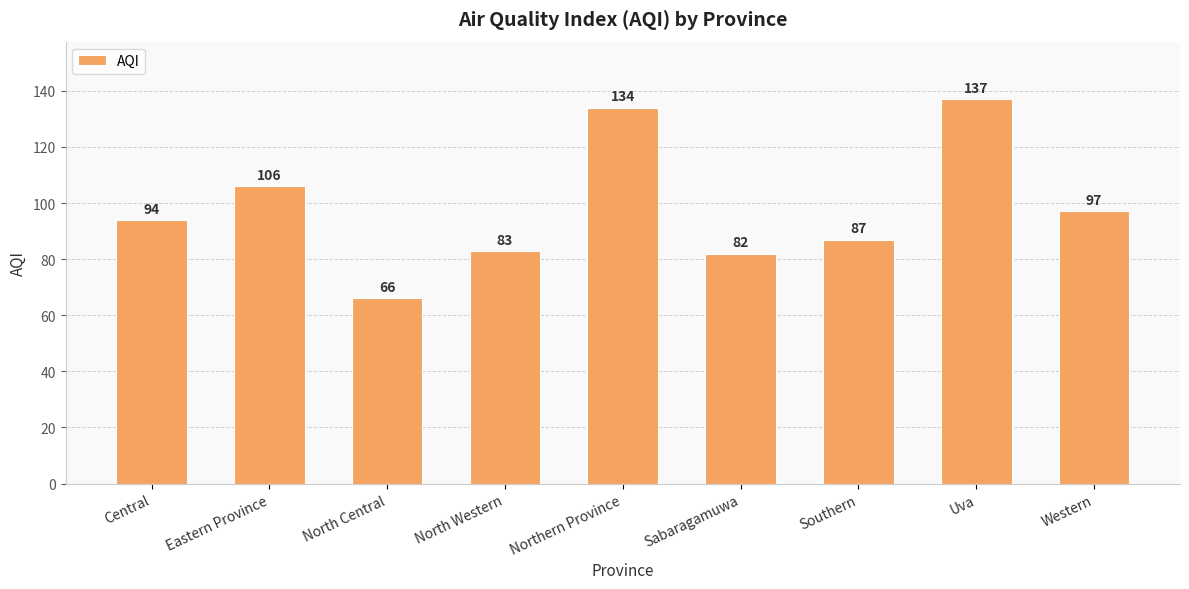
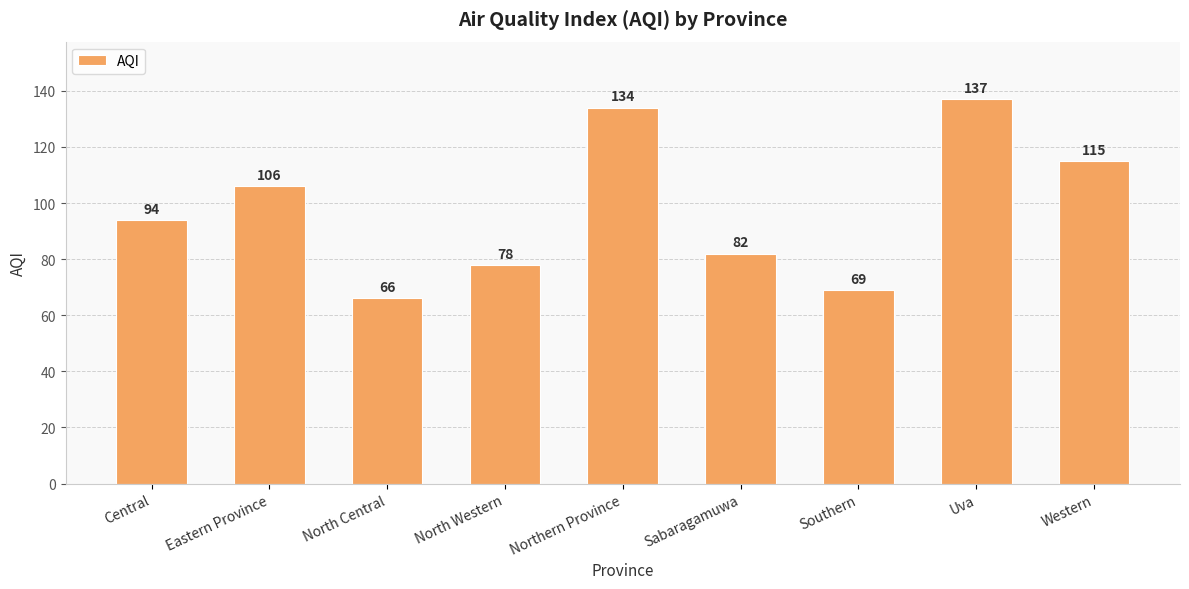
North Western: 83 -> 78
Southern: 87 -> 69
Western: 97 -> 115
